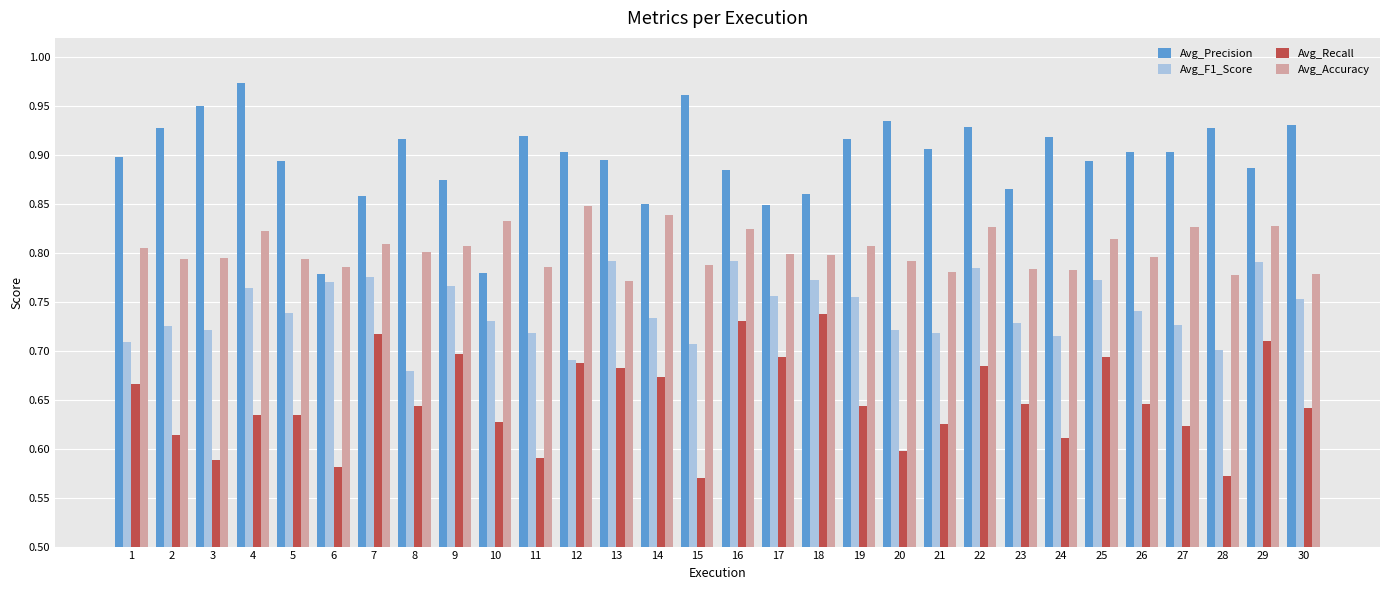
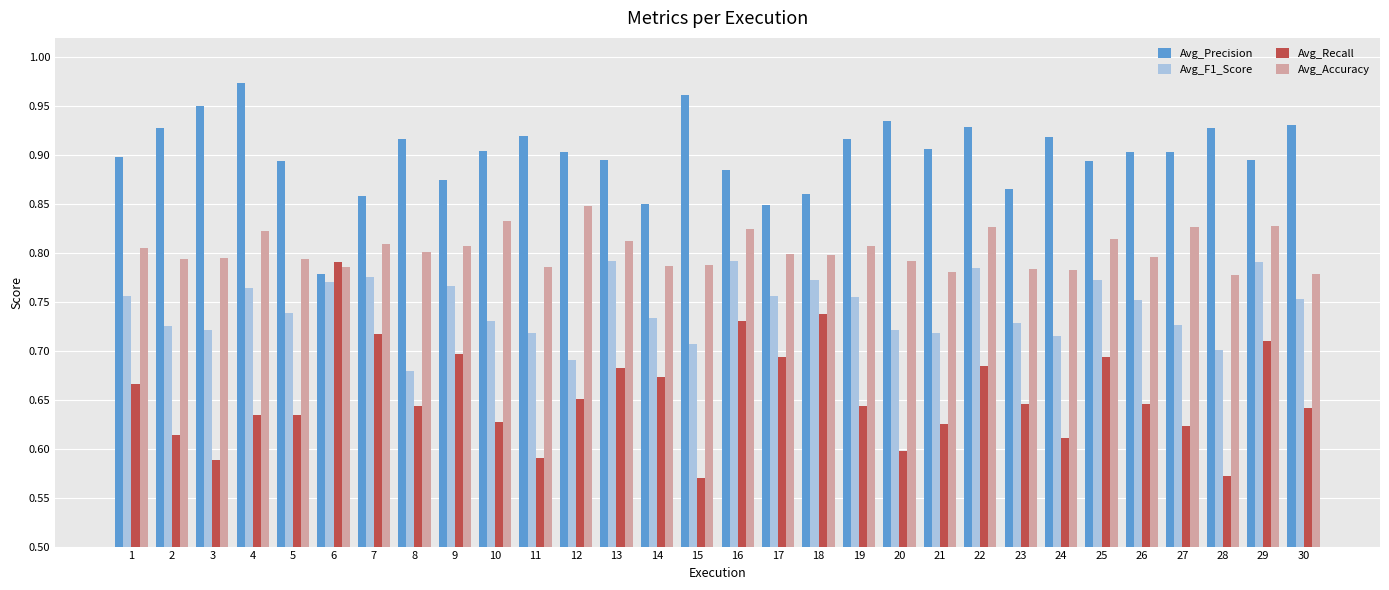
Avg_F1_Score, 1: 0.71 -> 0.76
Avg_Recall, 6: 0.58 -> 0.79
Avg_Precision, 10: 0.78 -> 0.90
Avg_Recall, 12: 0.69 -> 0.65
Avg_Accuracy, 13: 0.77 -> 0.81
Avg_Accuracy, 14: 0.84 -> 0.79
Avg_F1_Score, 26: 0.74 -> 0.75
Avg_Precision, 29: 0.887 -> 0.895
